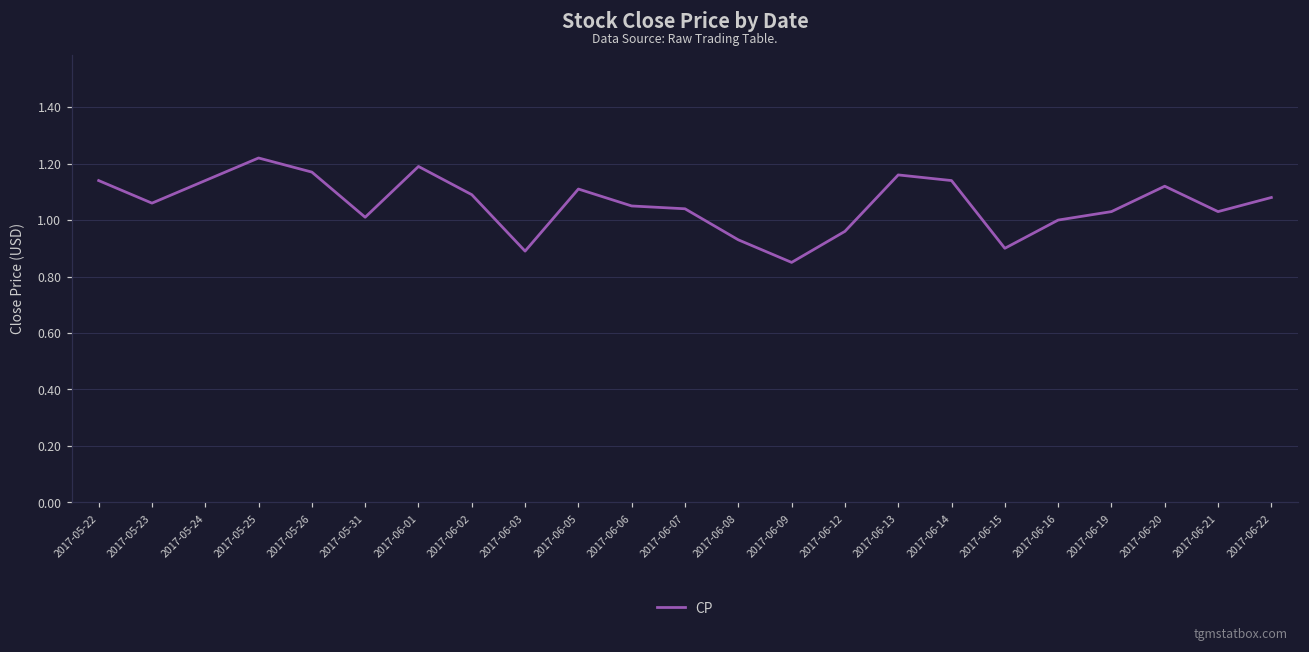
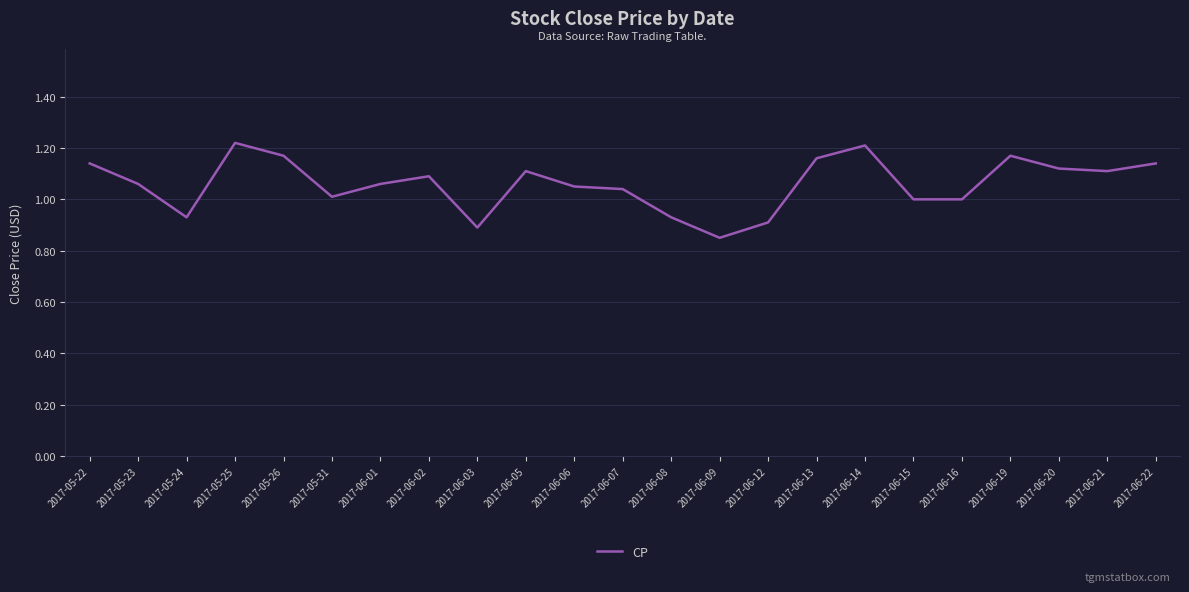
2017-05-24: 1.14 -> 0.93
2017-06-01: 1.19 -> 1.06
2017-06-12: 0.96 -> 0.91
2017-06-14: 1.14 -> 1.21
2017-06-15: 0.9 -> 1.0
2017-06-19: 1.03 -> 1.17
2017-06-21: 1.03 -> 1.11
2017-06-22: 1.08 -> 1.14
